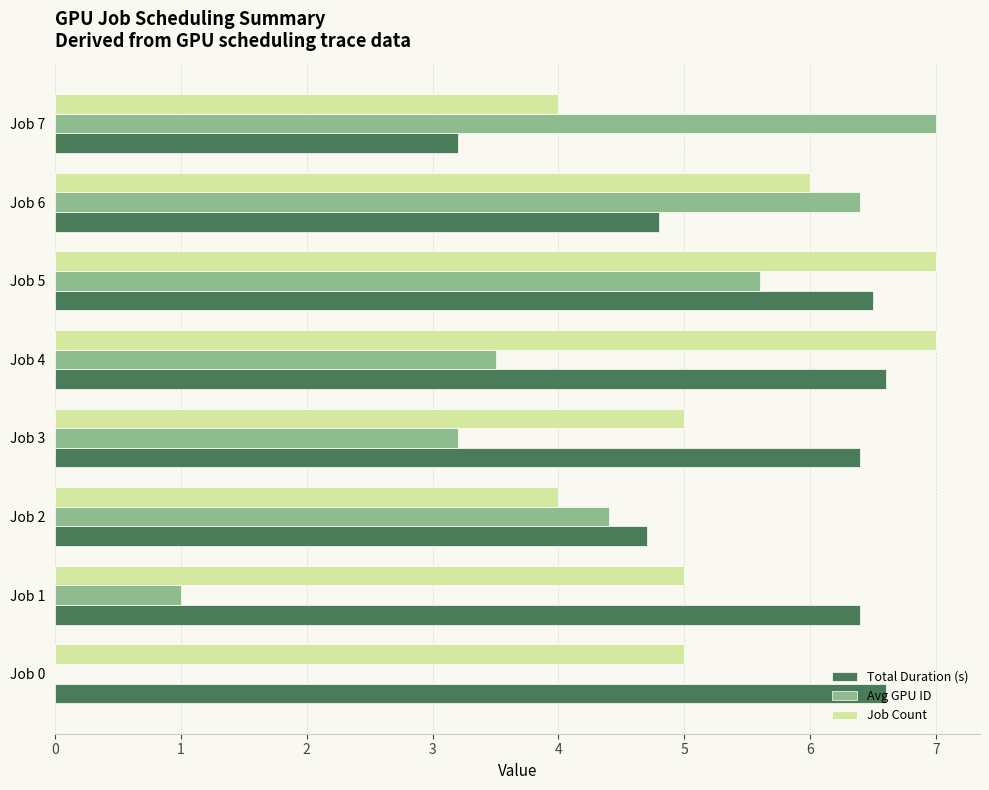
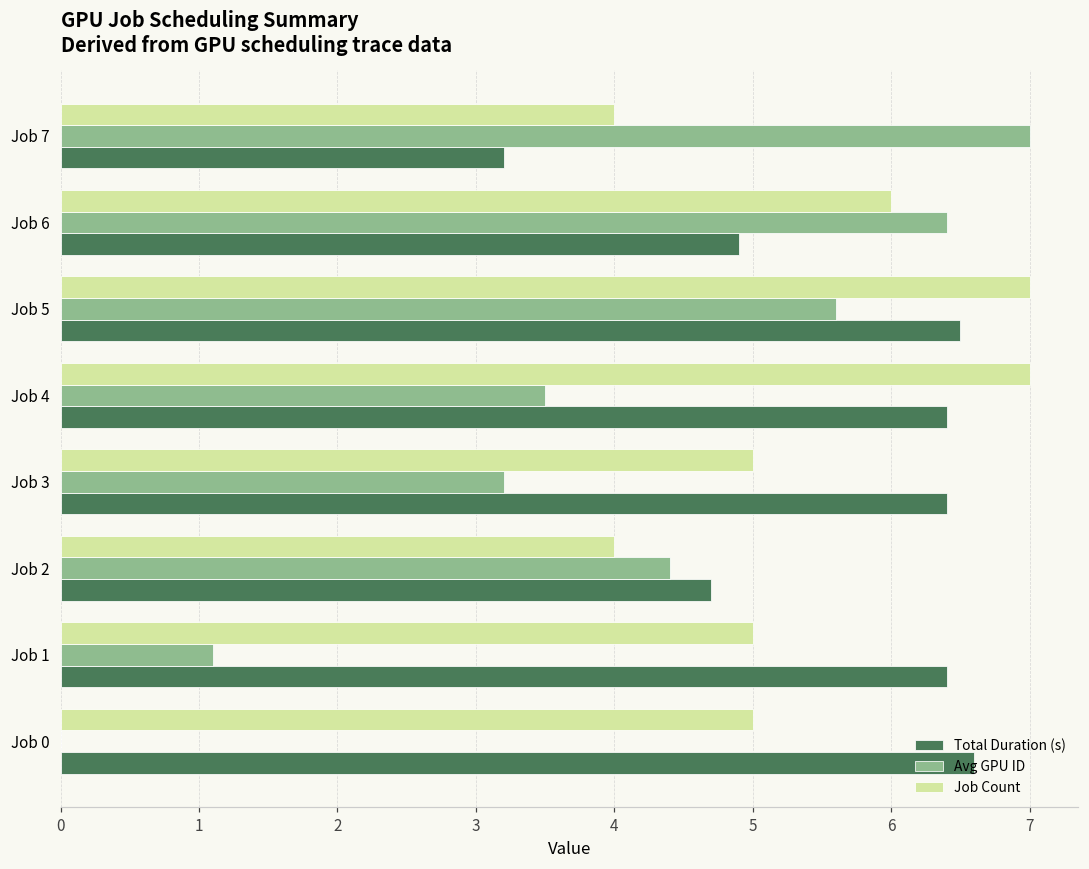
Total Duration (s), Job 6: 4.8 -> 4.9
Total Duration (s), Job 4: 6.6 -> 6.4
Avg GPU ID, Job 1: 1.0 -> 1.1
